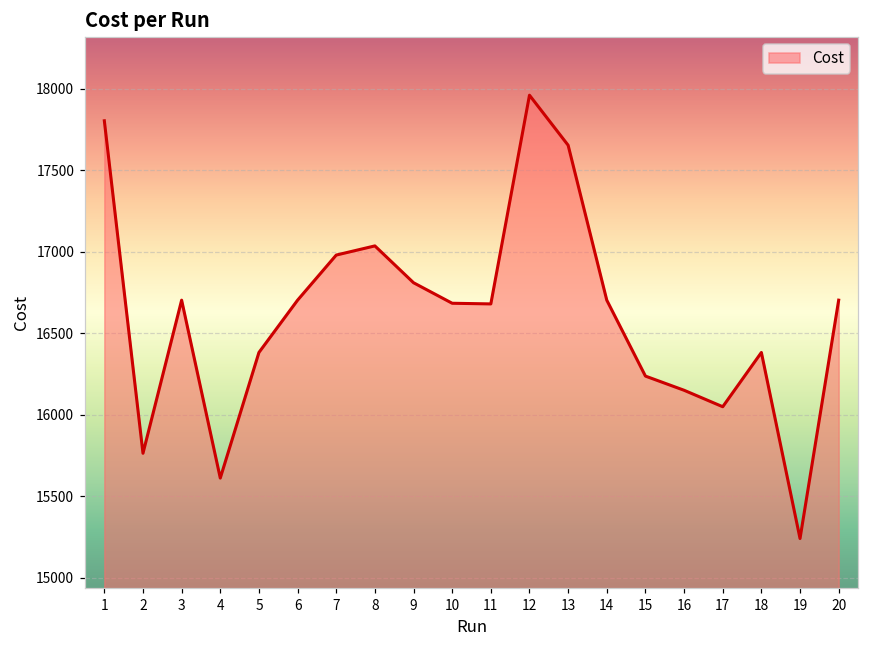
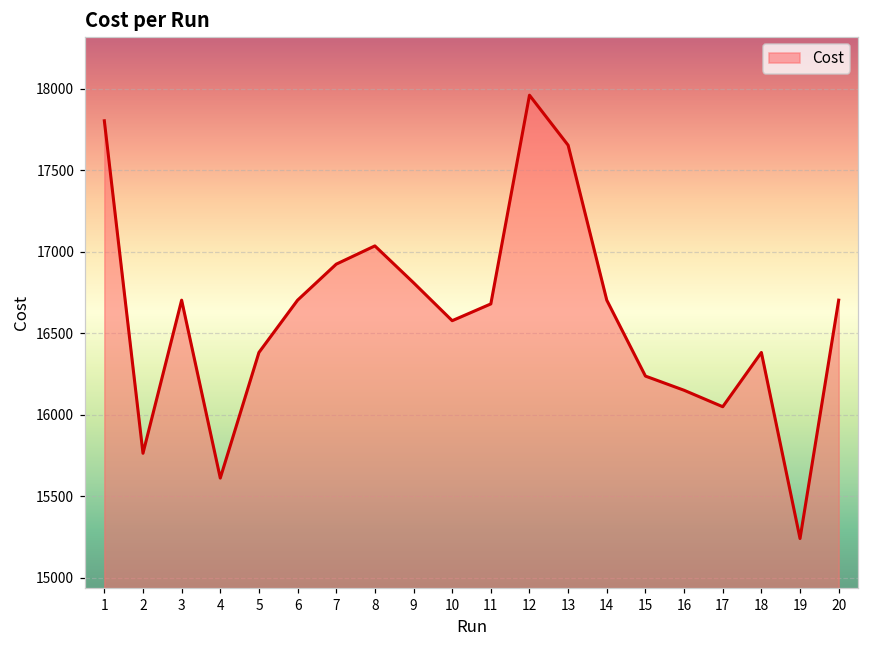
7: 16980 -> 16920
10: 16680 -> 16580
